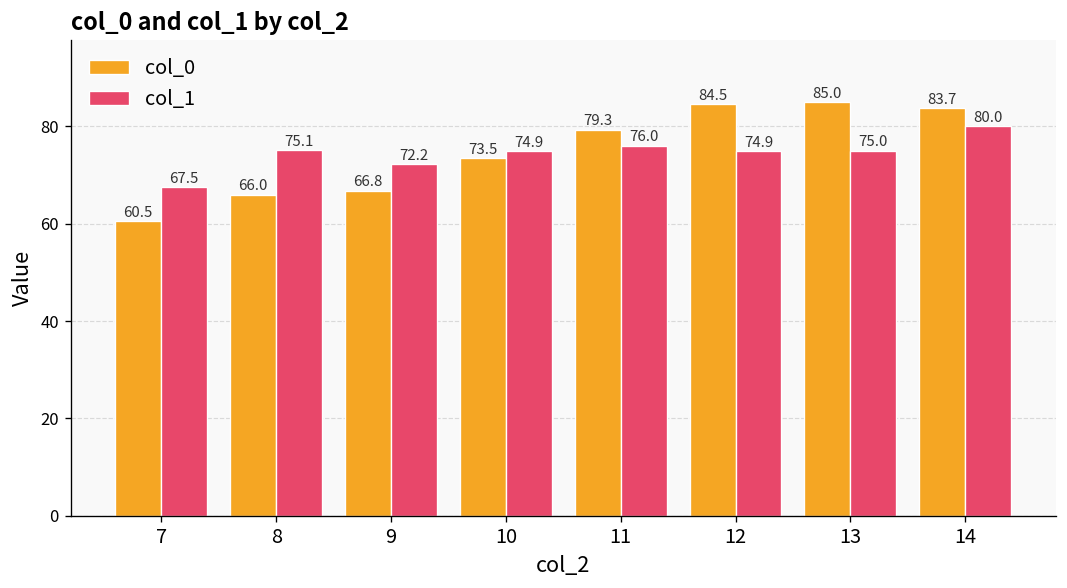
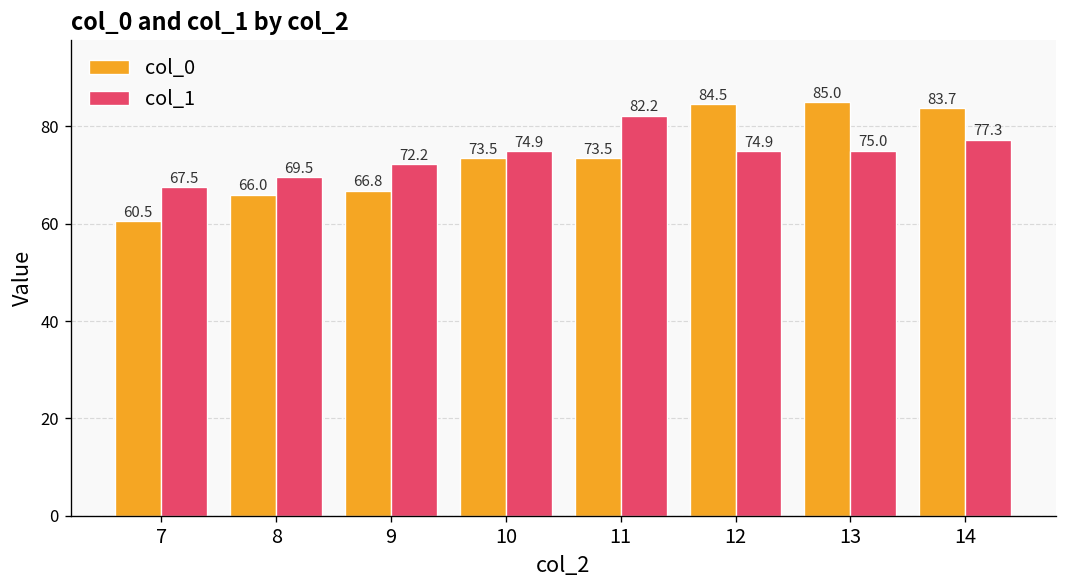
col_1, 8: 75.1 -> 69.5
col_0, 11: 79.3 -> 73.5
col_1, 11: 76.0 -> 82.2
col_1, 14: 80.0 -> 77.3
